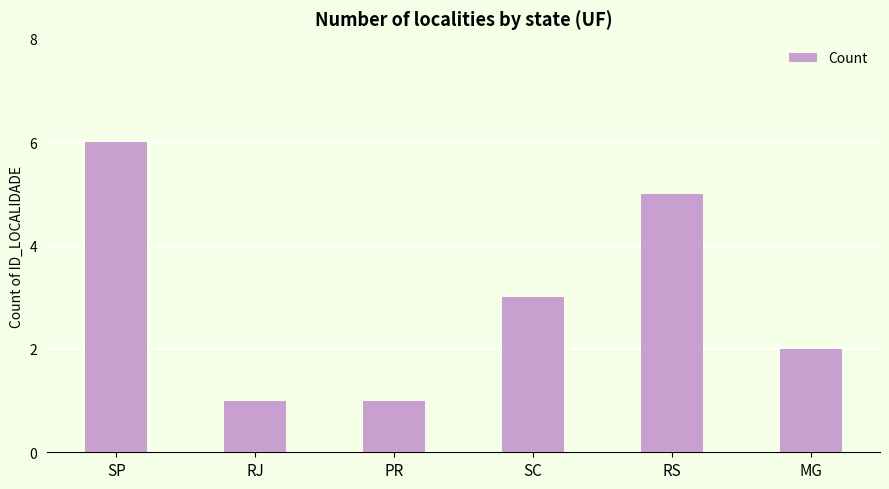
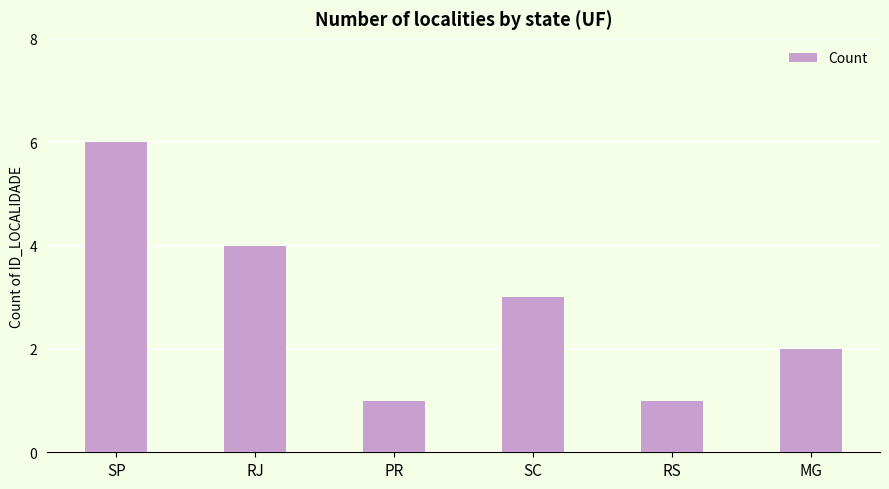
RJ: 1 -> 4
RS: 5 -> 1
